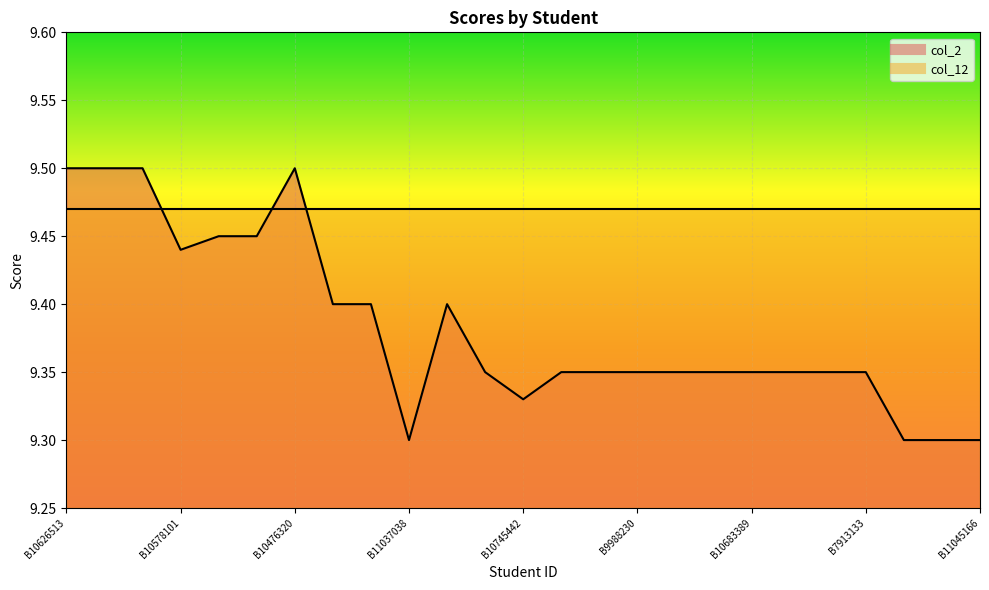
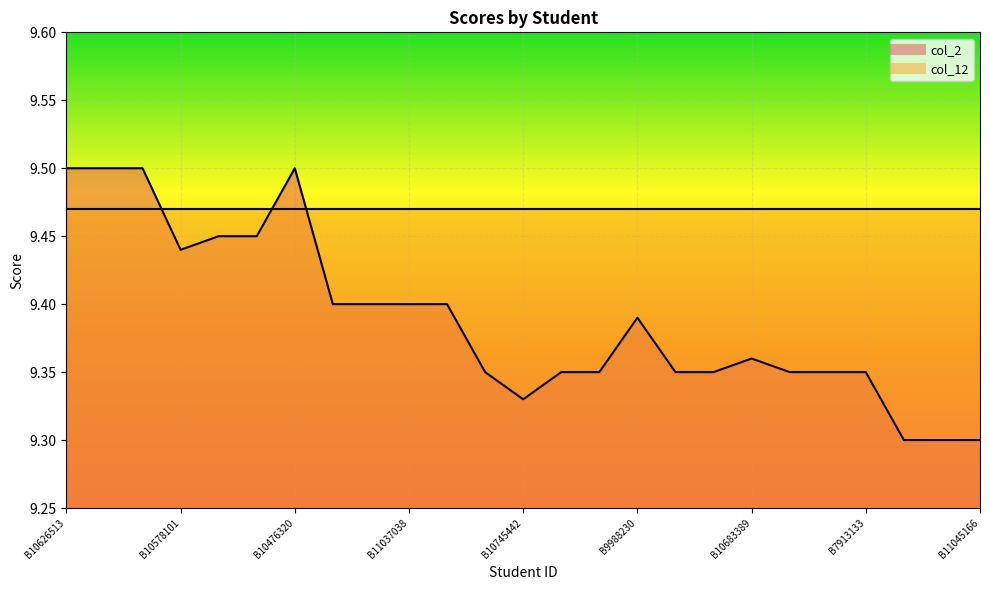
col_2, B11037038: 9.3 -> 9.4
col_2, B9988230: 9.35 -> 9.39
col_2, B10683389: 9.35 -> 9.36
